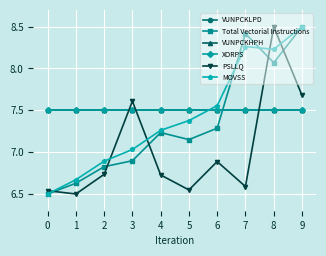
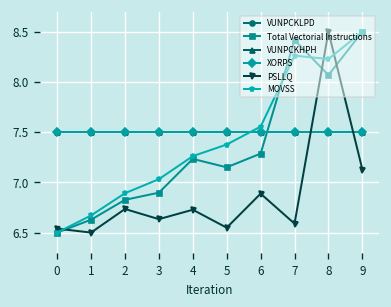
PSLLQ, 3: 7.6 -> 6.6
PSLLQ, 9: 7.7 -> 7.1
